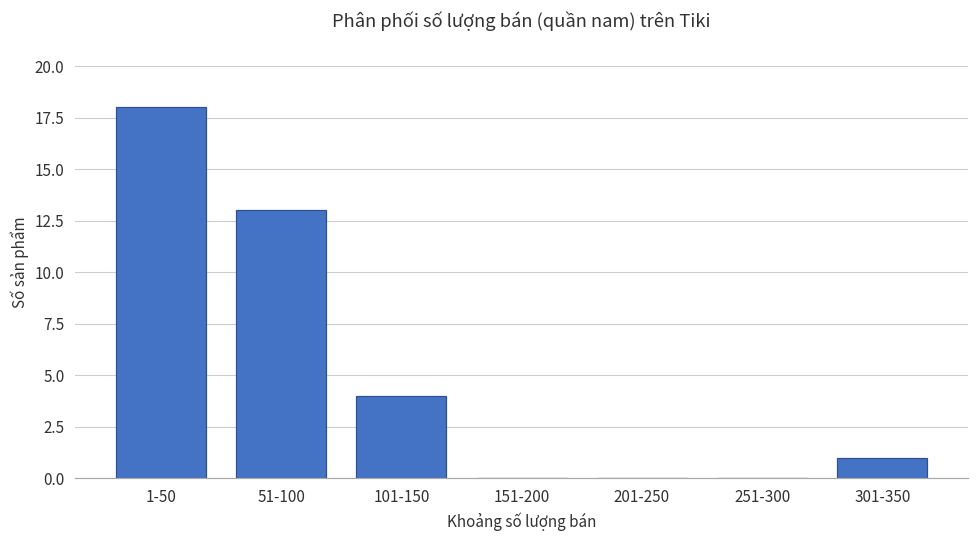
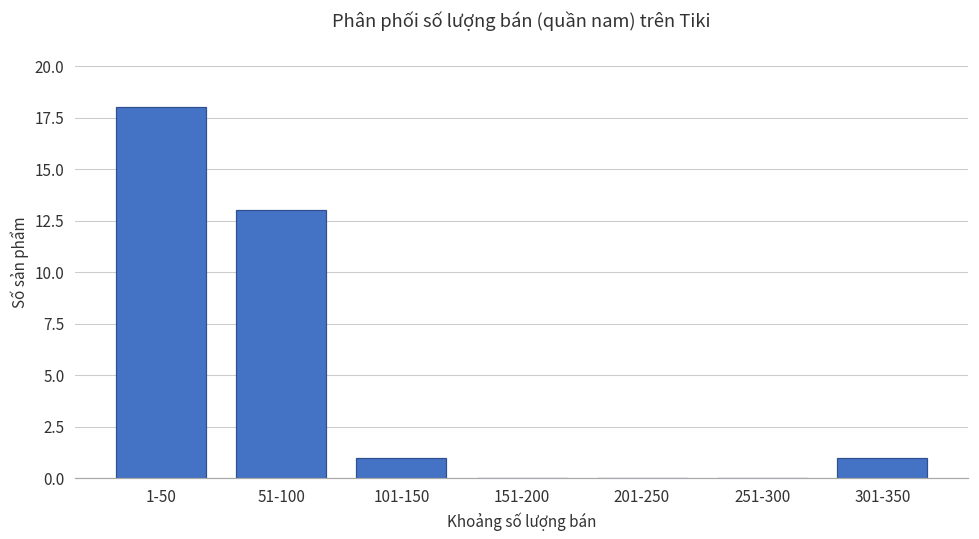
101-150: 4 -> 1
